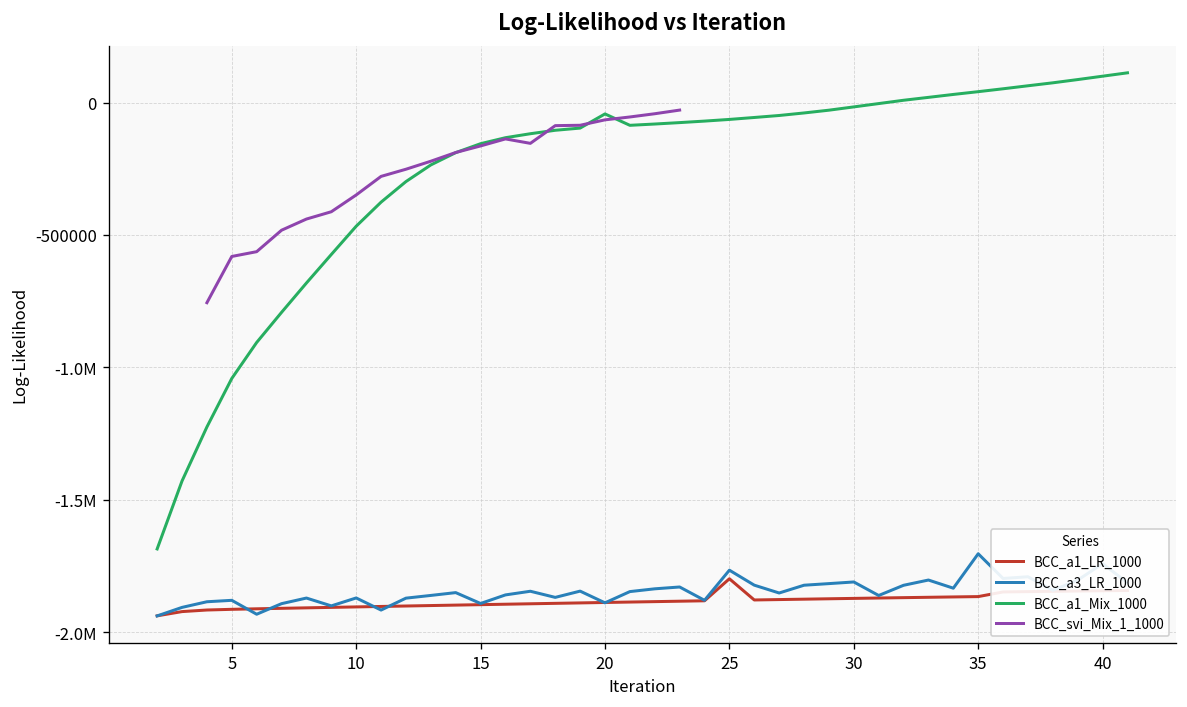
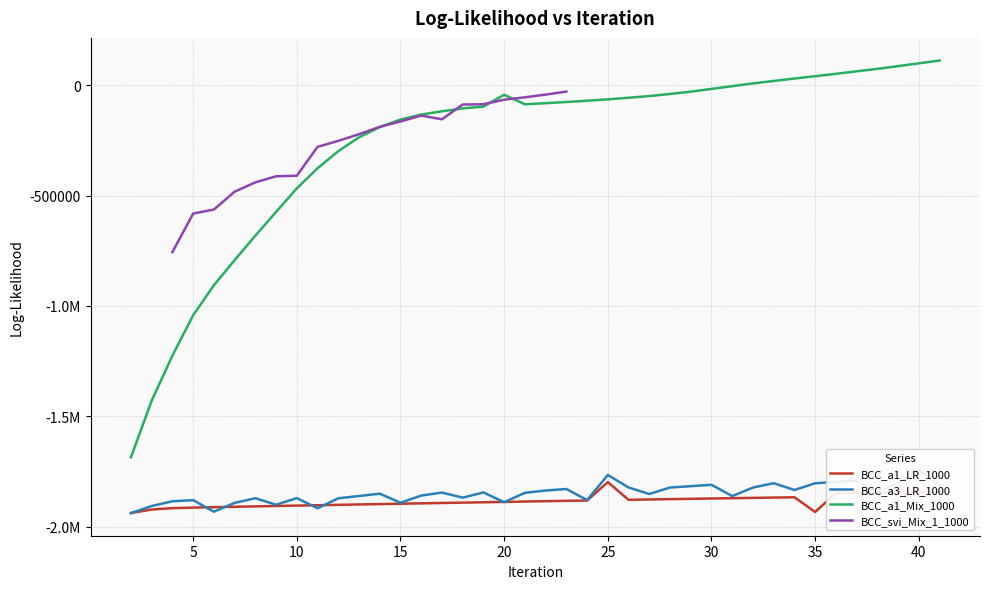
BCC_svi_Mix_1_1000, 10: -350000 -> -410000
BCC_a1_LR_1000, 35: -1870000 -> -1930000
BCC_a3_LR_1000, 35: -1700000 -> -1800000
